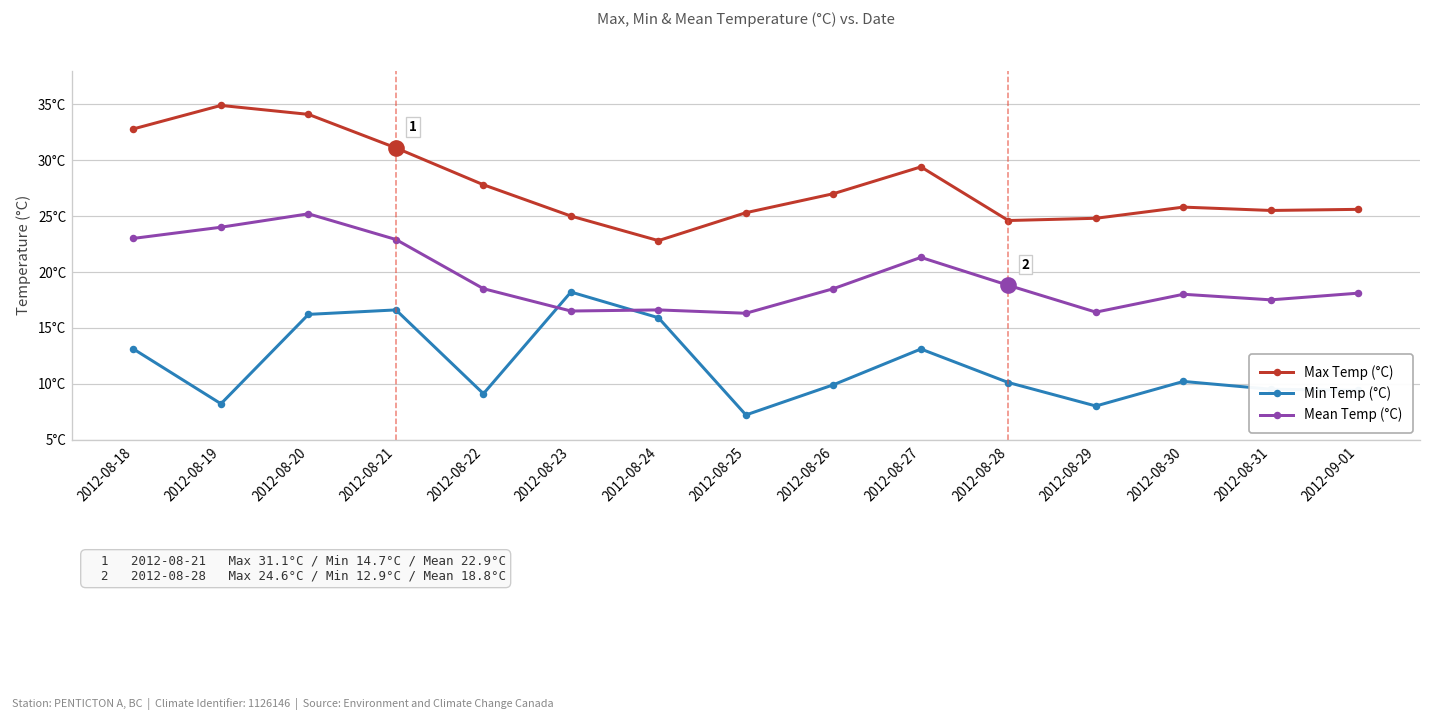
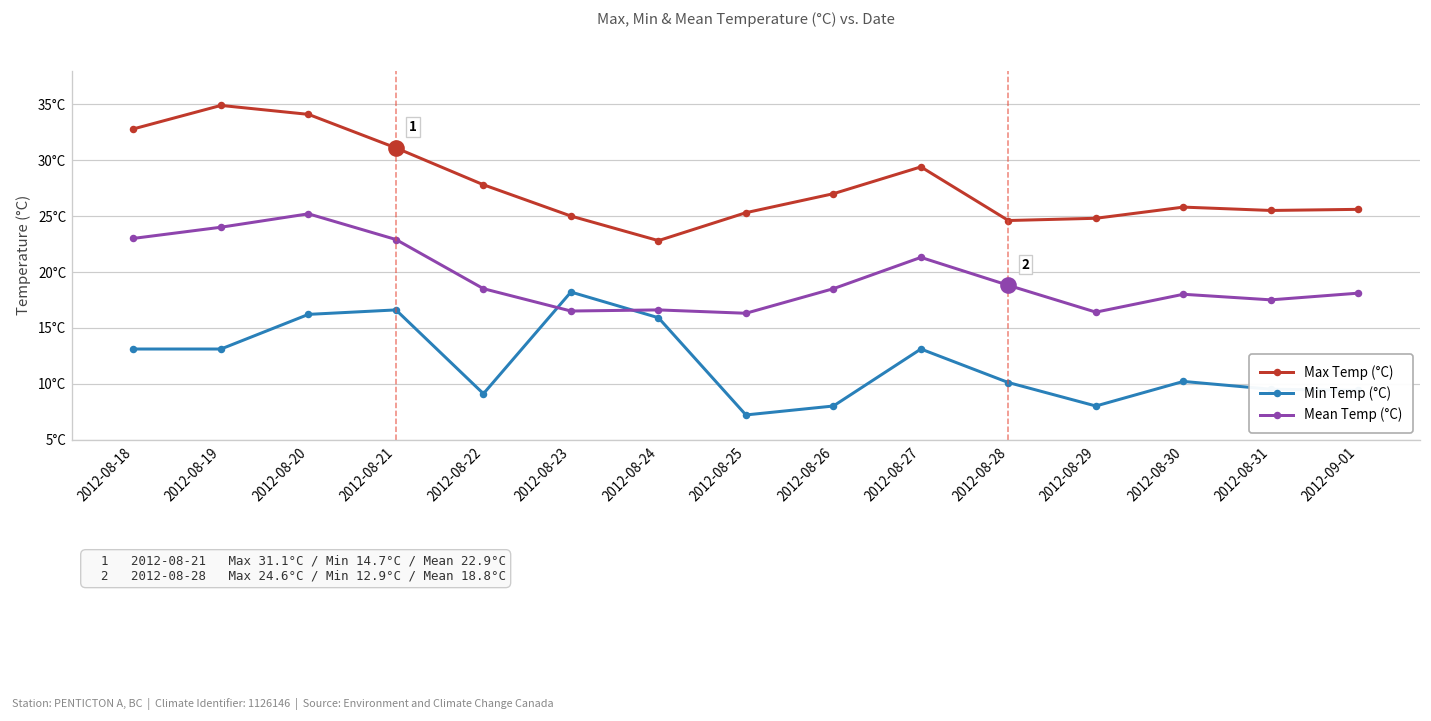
Min Temp (°C), 2012-08-19: 8°C -> 13°C
Min Temp (°C), 2012-08-26: 10°C -> 8°C
